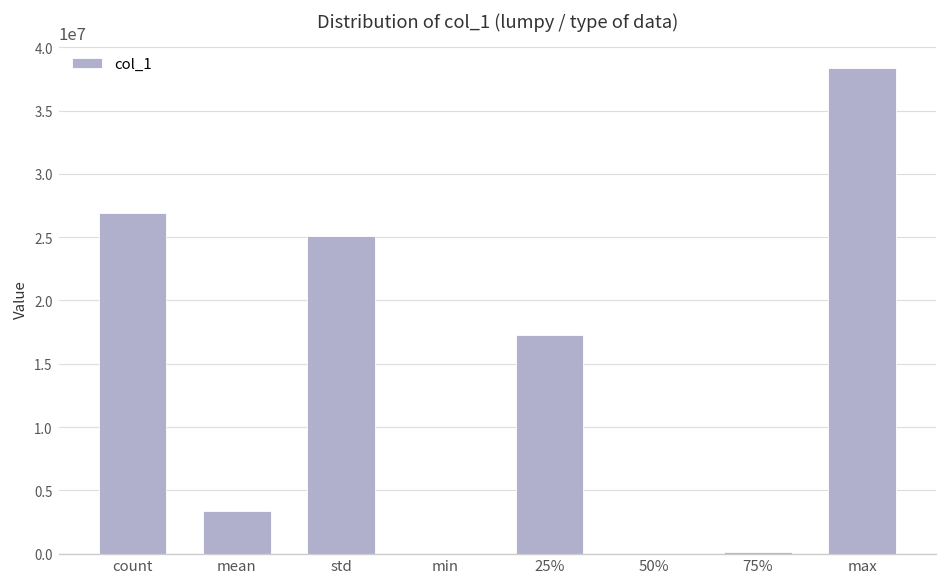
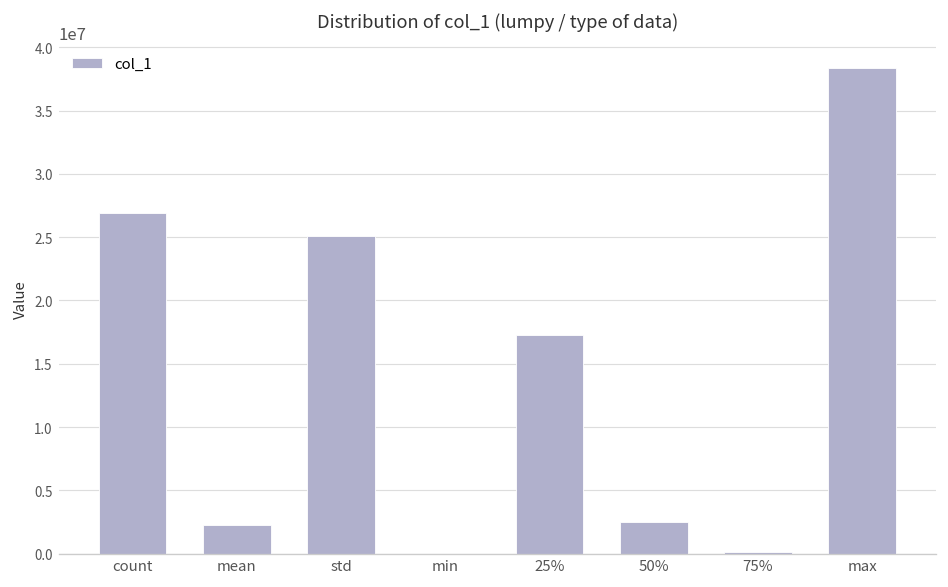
mean: 3300000 -> 2200000
50%: 0 -> 2500000
